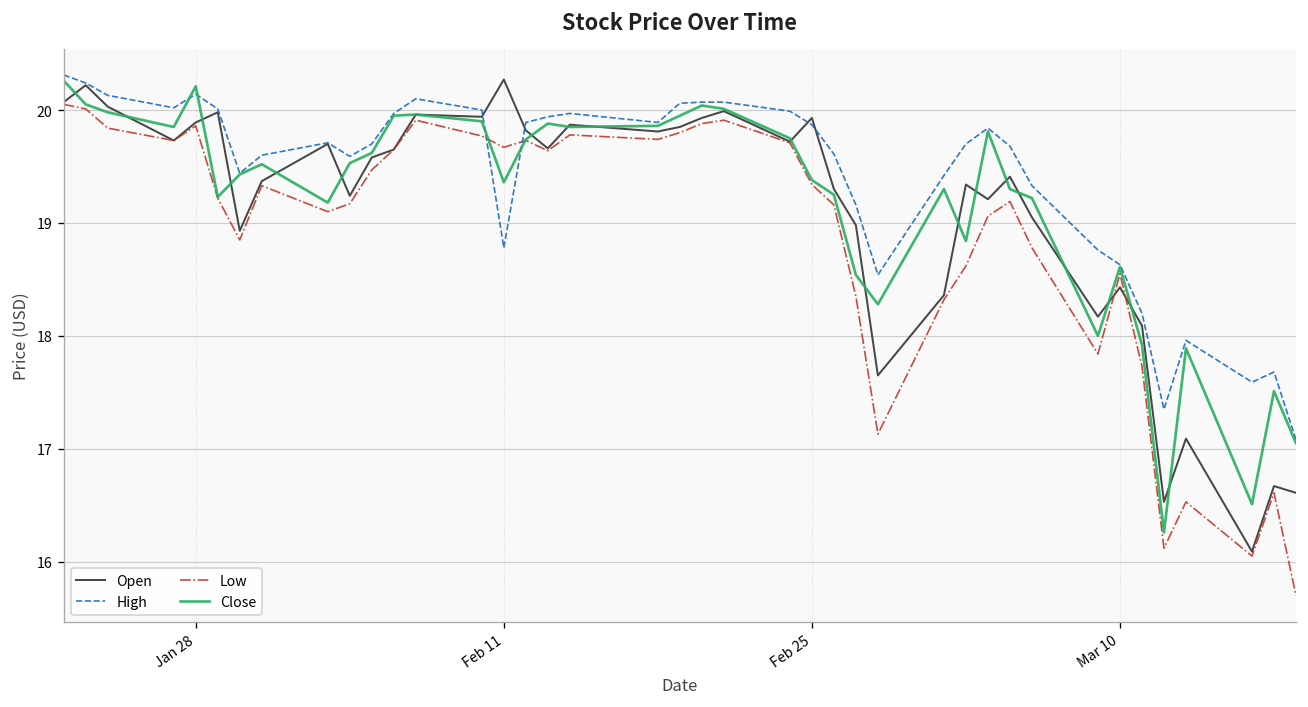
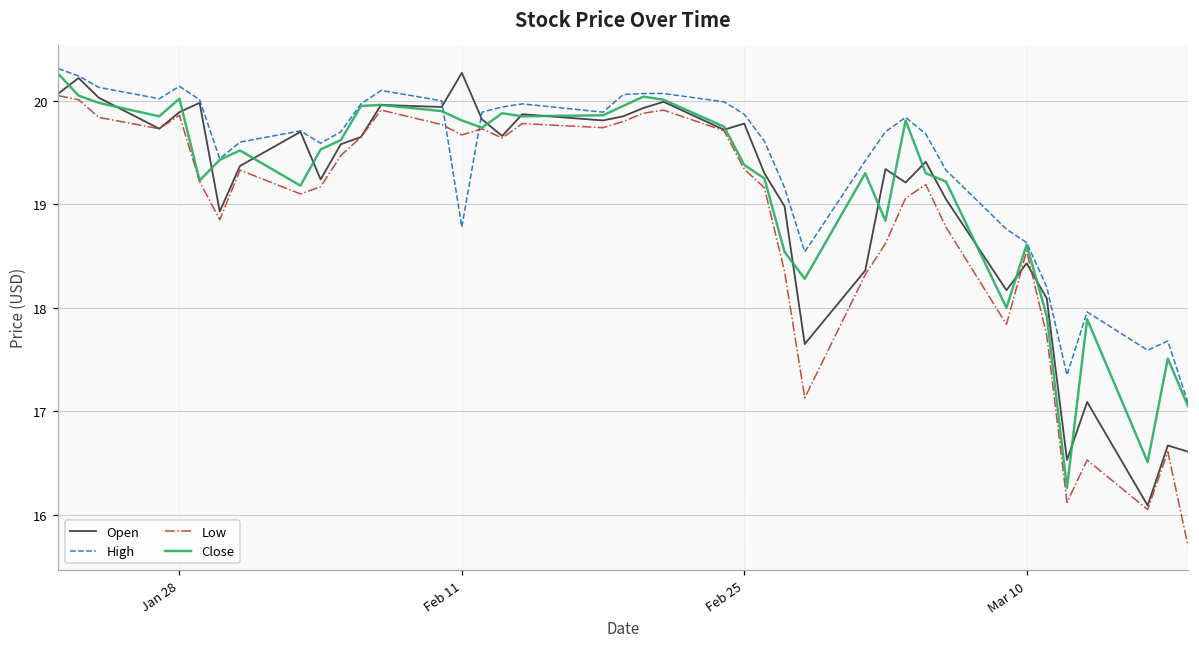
Close, Jan 28: 20.2 -> 20.0
Close, Feb 11: 19.4 -> 19.8
Open, Feb 25: 19.9 -> 19.8
